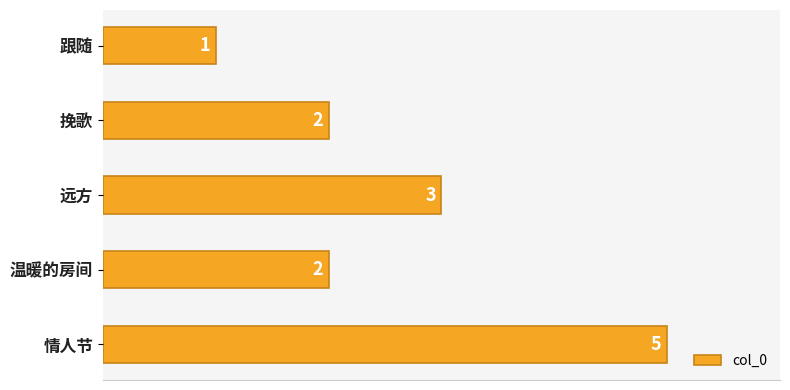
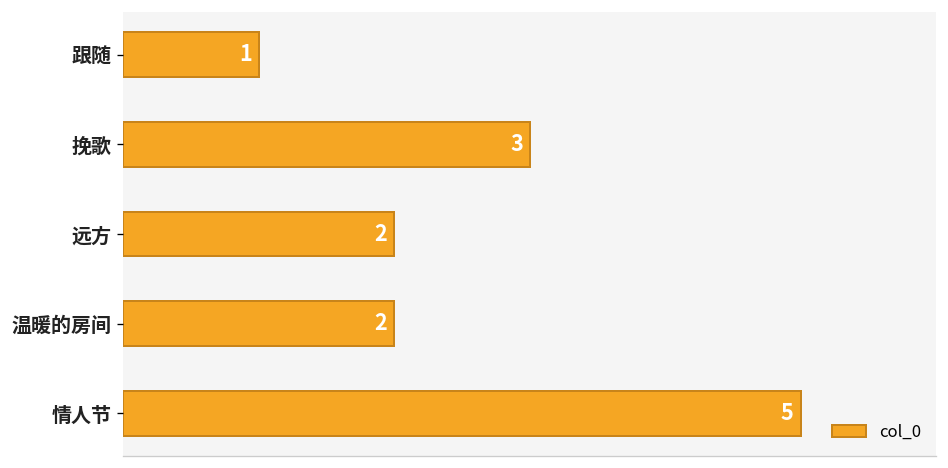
挽歌: 2 -> 3
远方: 3 -> 2
